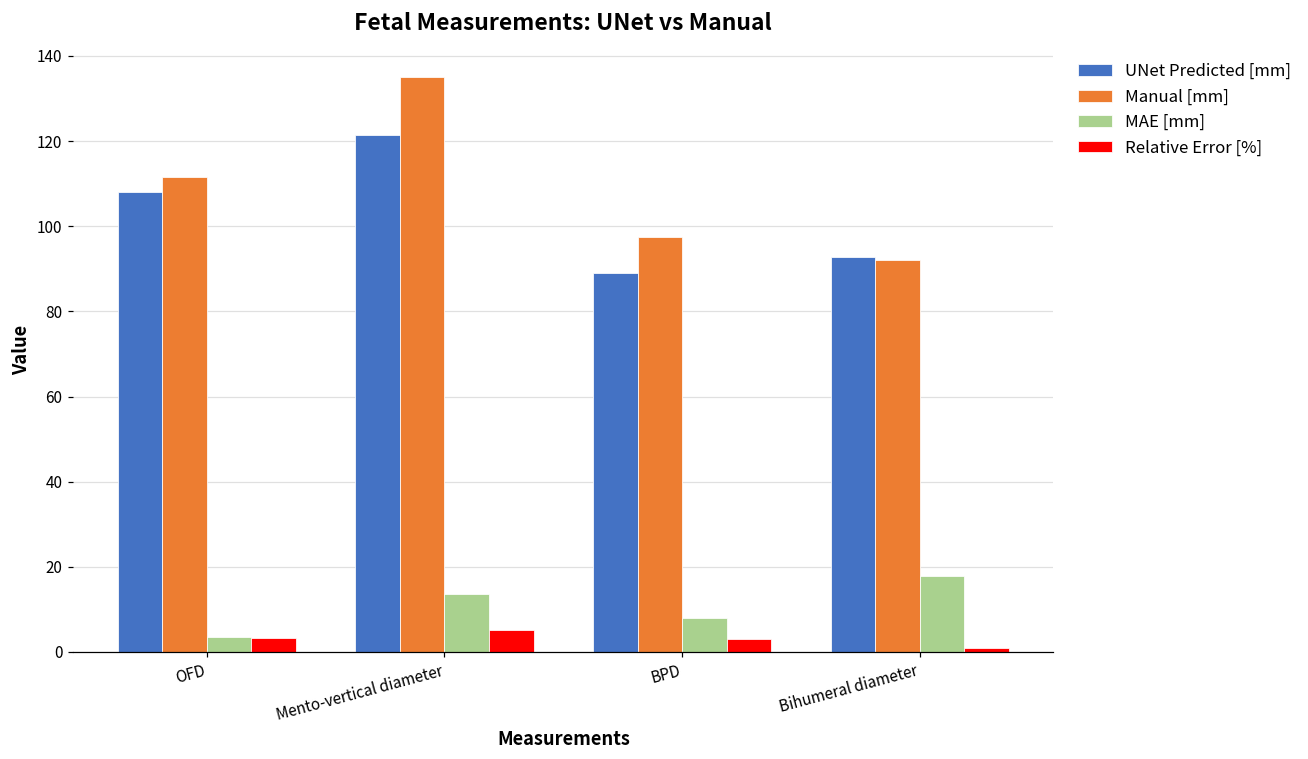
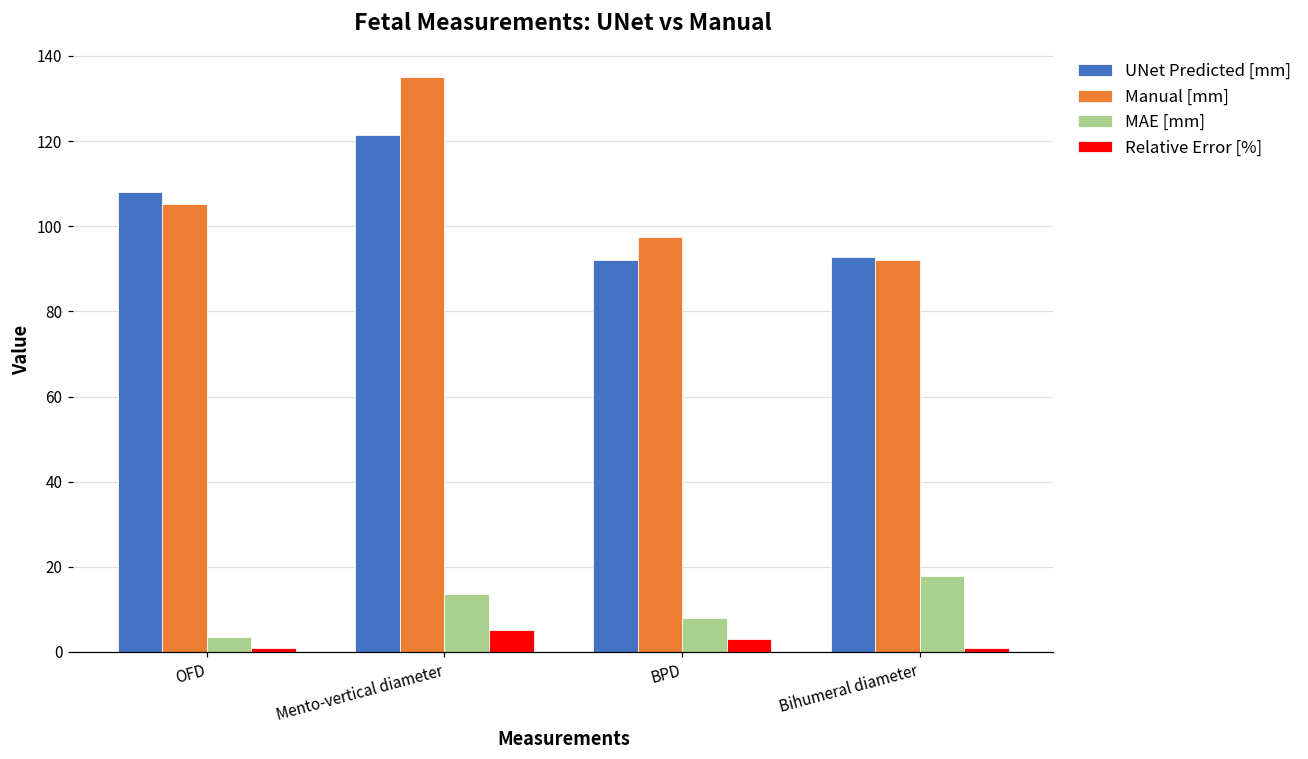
Manual [mm], OFD: 112 -> 105
Relative Error [%], OFD: 3 -> 1
UNet Predicted [mm], BPD: 89 -> 92
